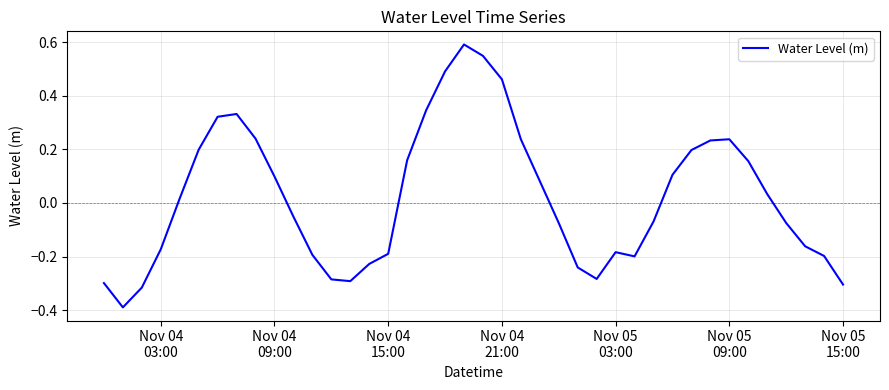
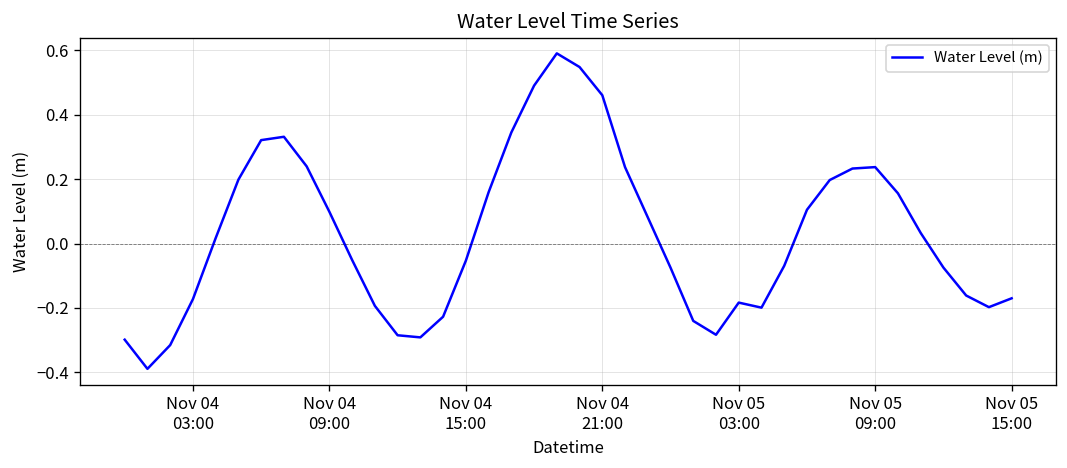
Nov 04 15:00: -0.19 -> -0.05
Nov 05 15:00: -0.30 -> -0.17
